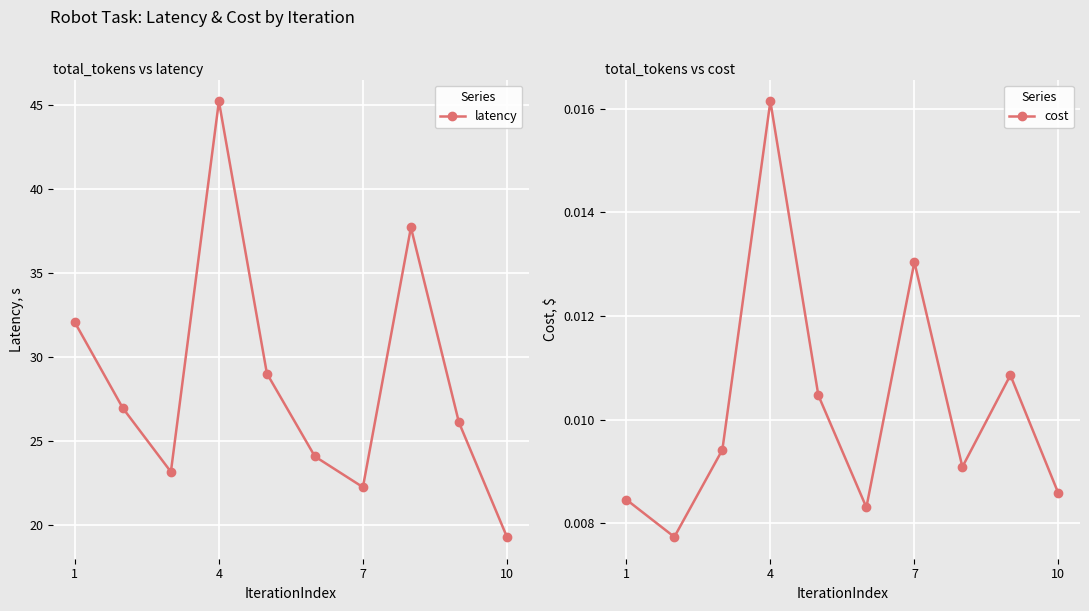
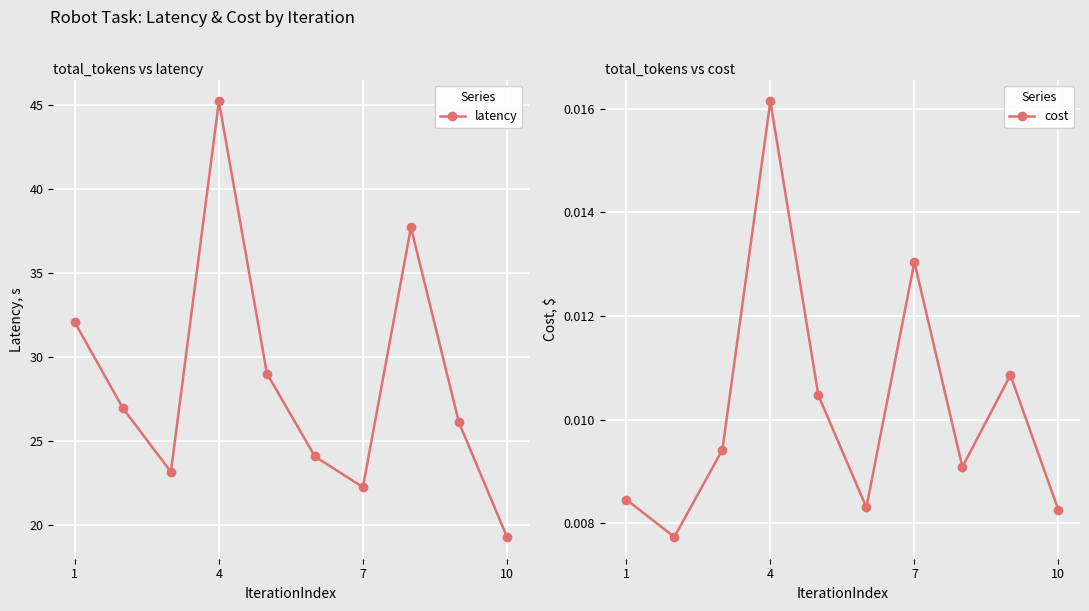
total_tokens vs cost, 10: 0.0086 -> 0.0083
